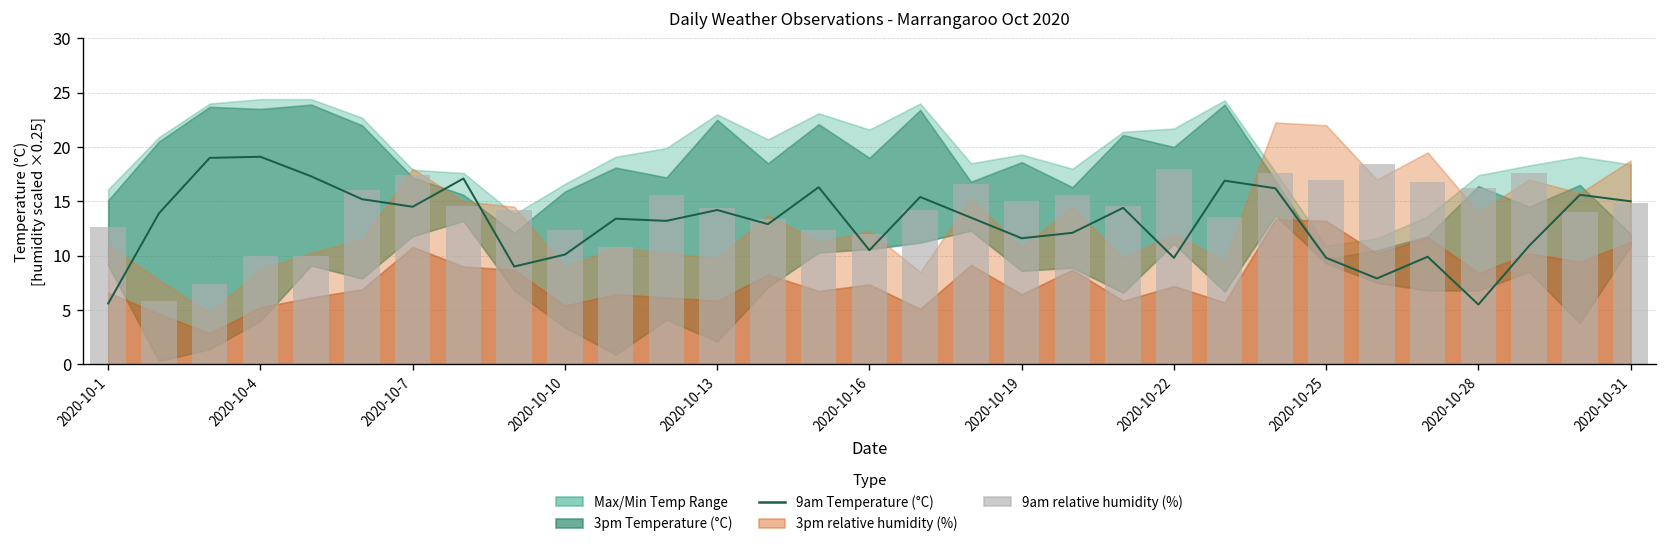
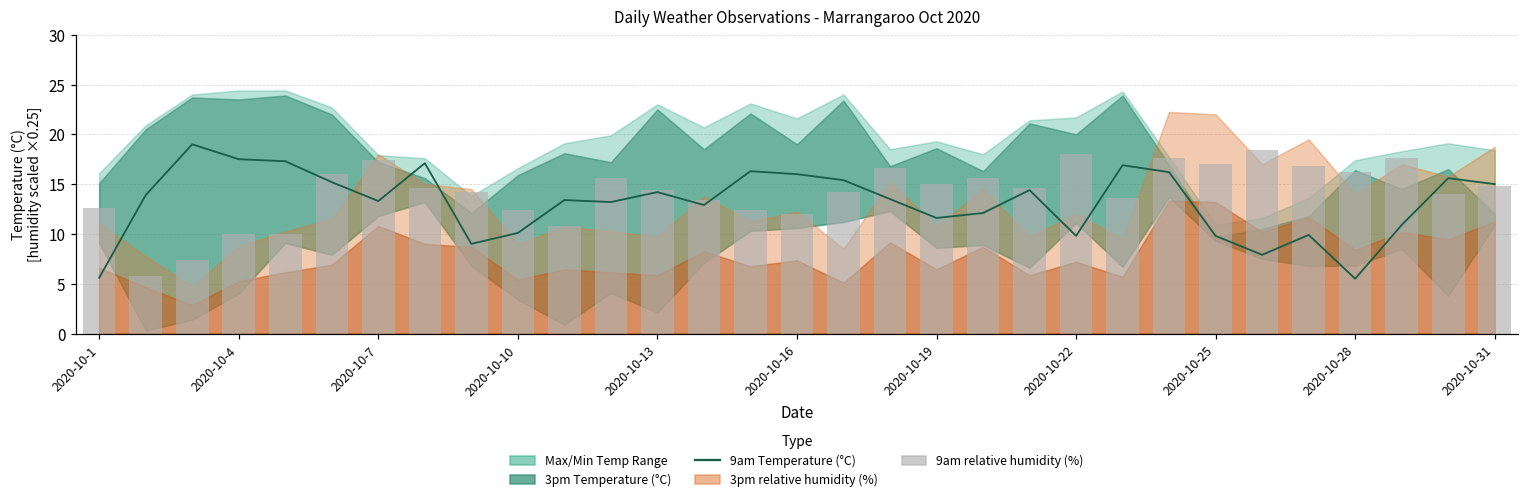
9am Temperature (°C), 2020-10-4: 19 -> 18
9am Temperature (°C), 2020-10-7: 15 -> 13
9am Temperature (°C), 2020-10-16: 11 -> 16
